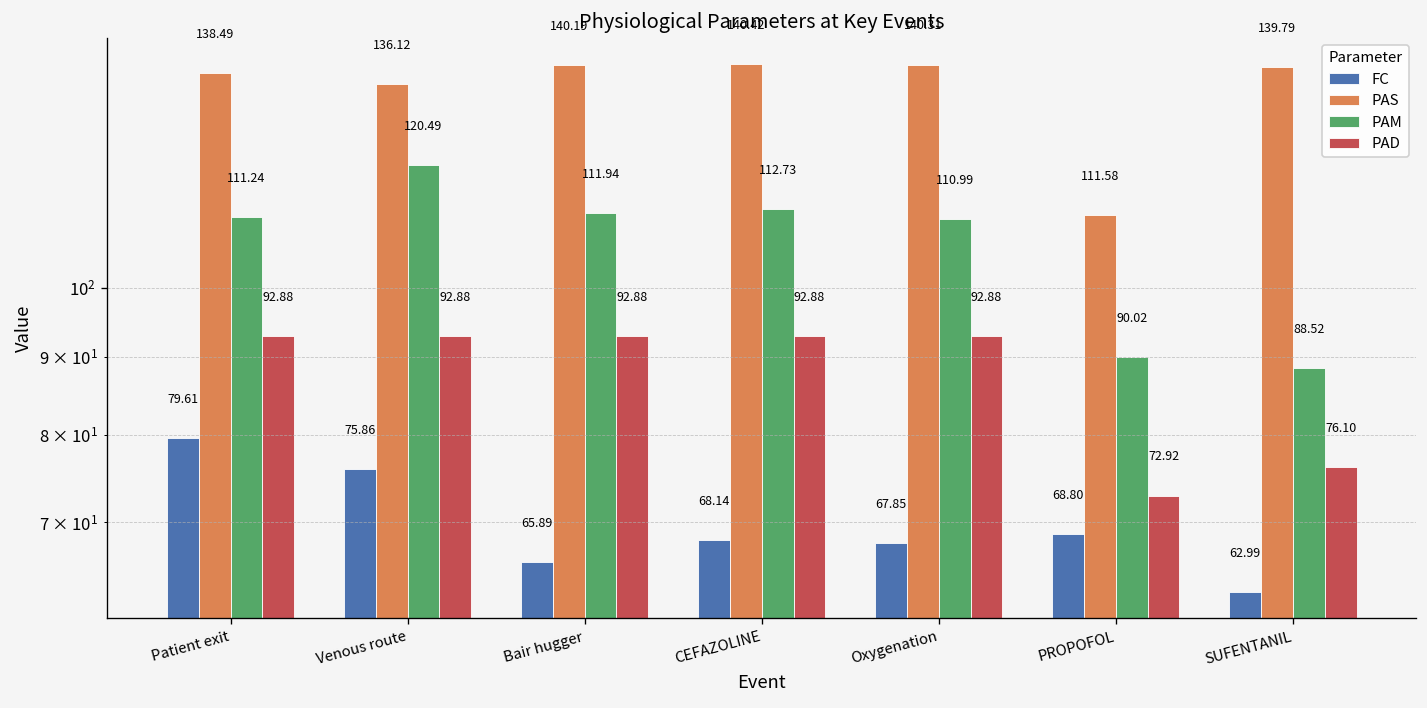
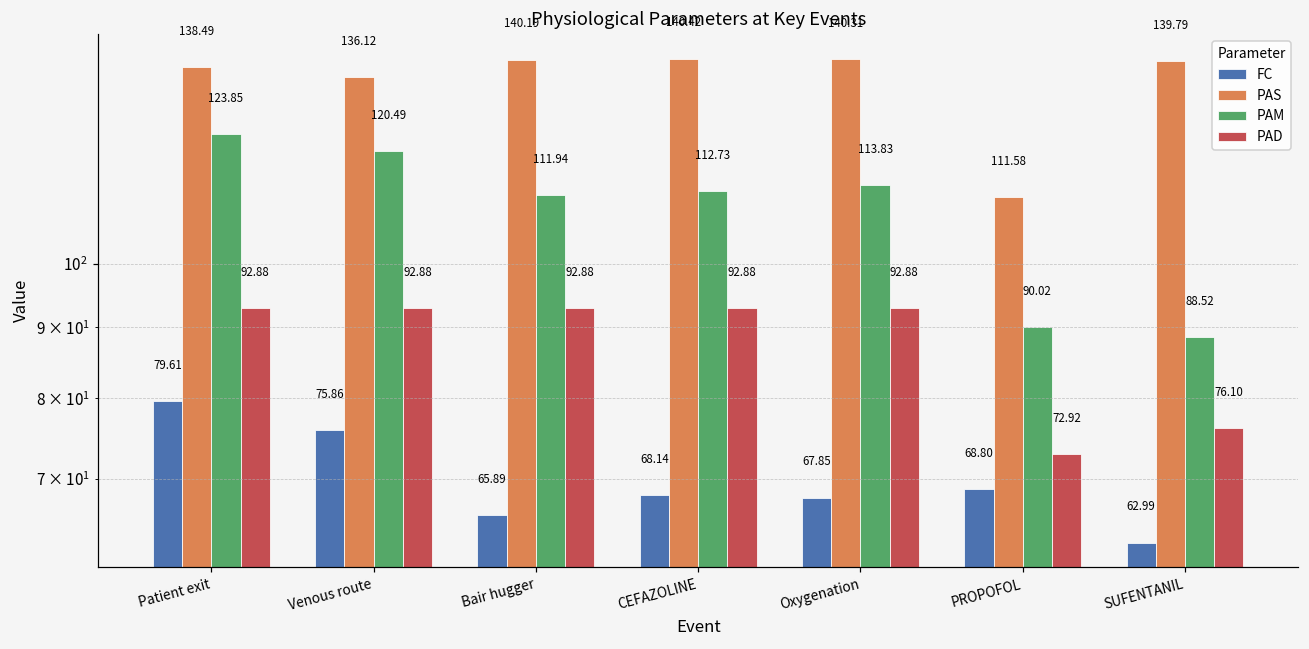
PAM, Patient exit: 111.24 -> 123.85
PAM, Oxygenation: 110.99 -> 113.83
